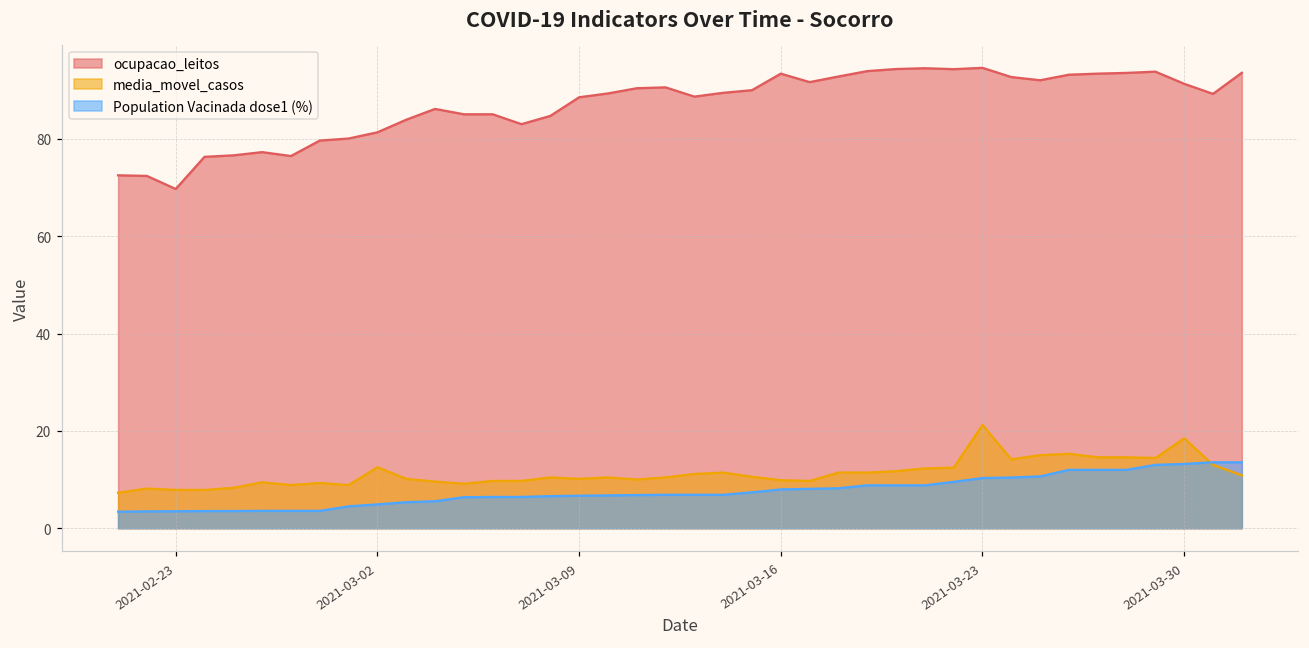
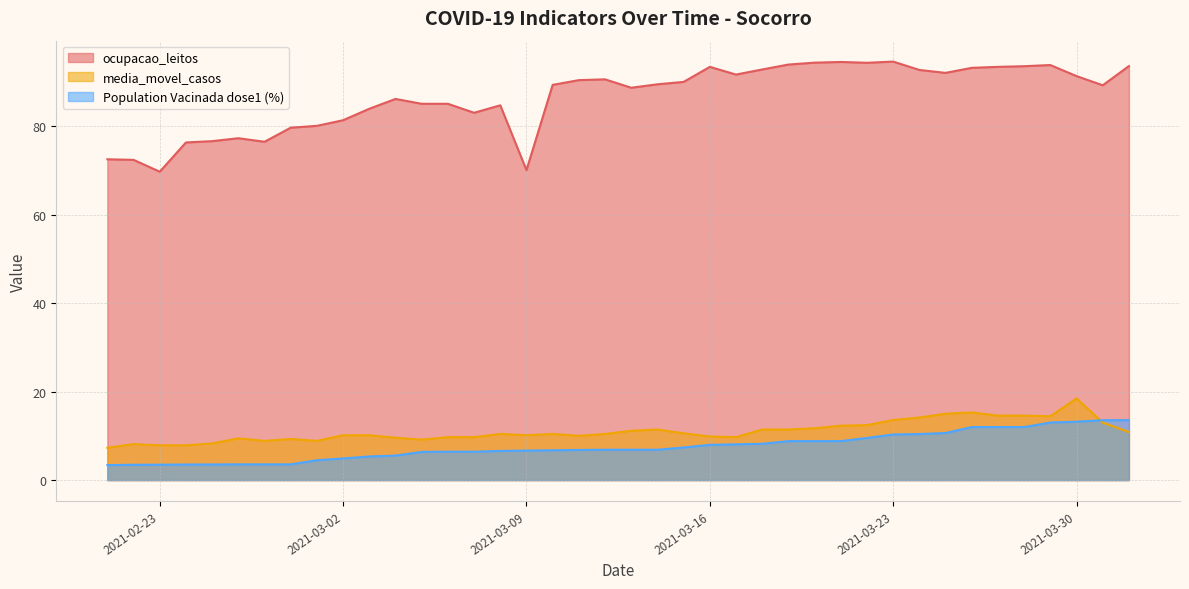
media_movel_casos, 2021-03-02: 13 -> 10
ocupacao_leitos, 2021-03-09: 89 -> 70
media_movel_casos, 2021-03-23: 21 -> 14
